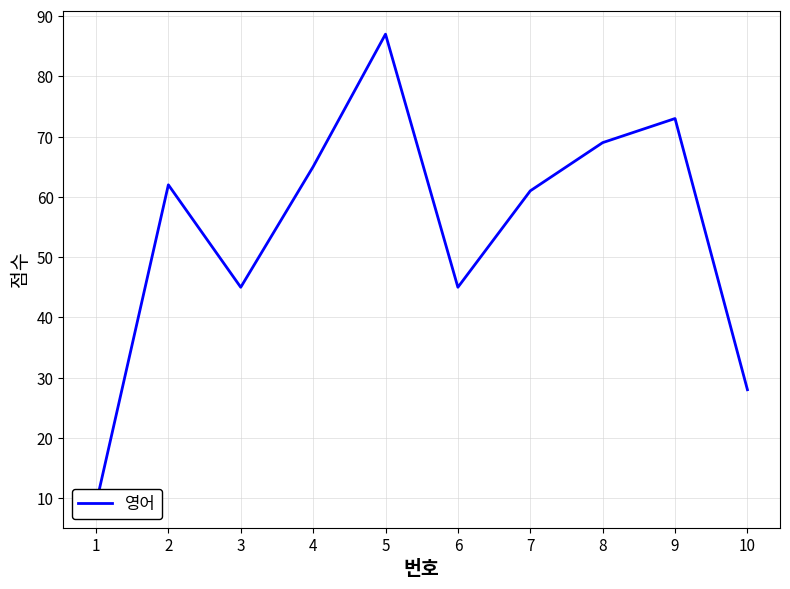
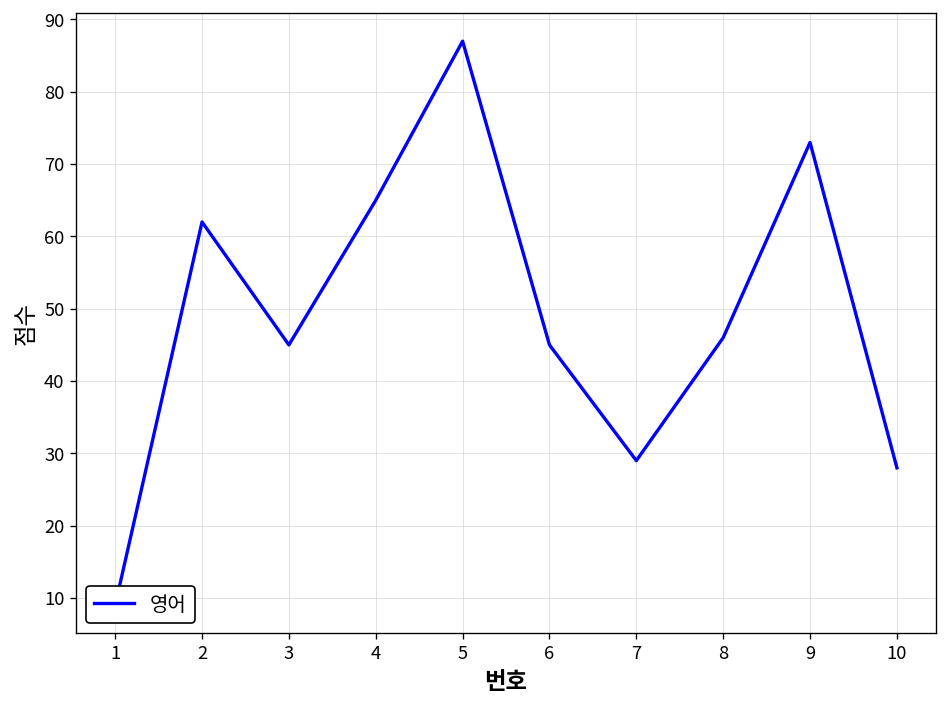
7: 61 -> 29
8: 69 -> 46
